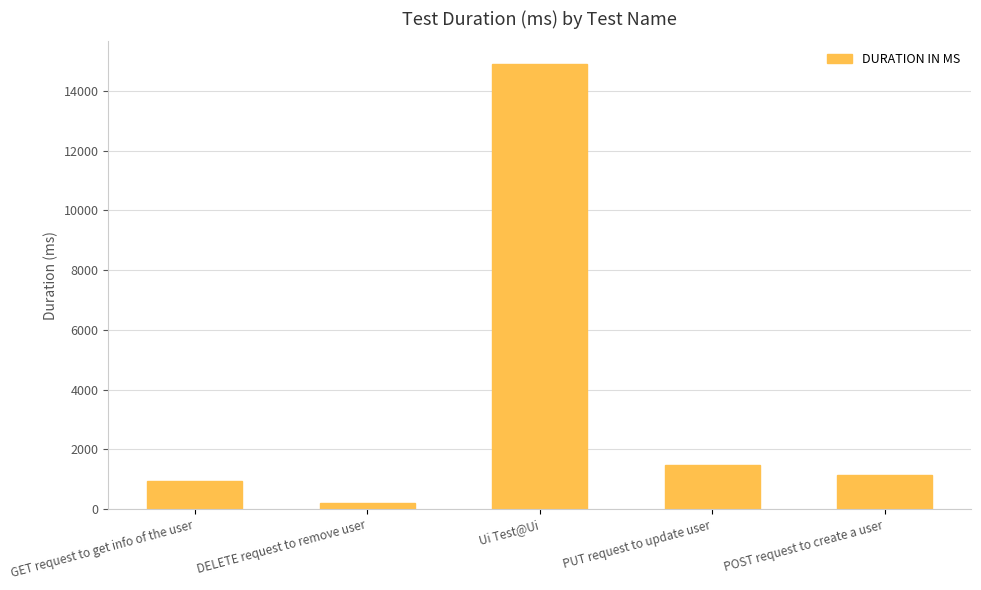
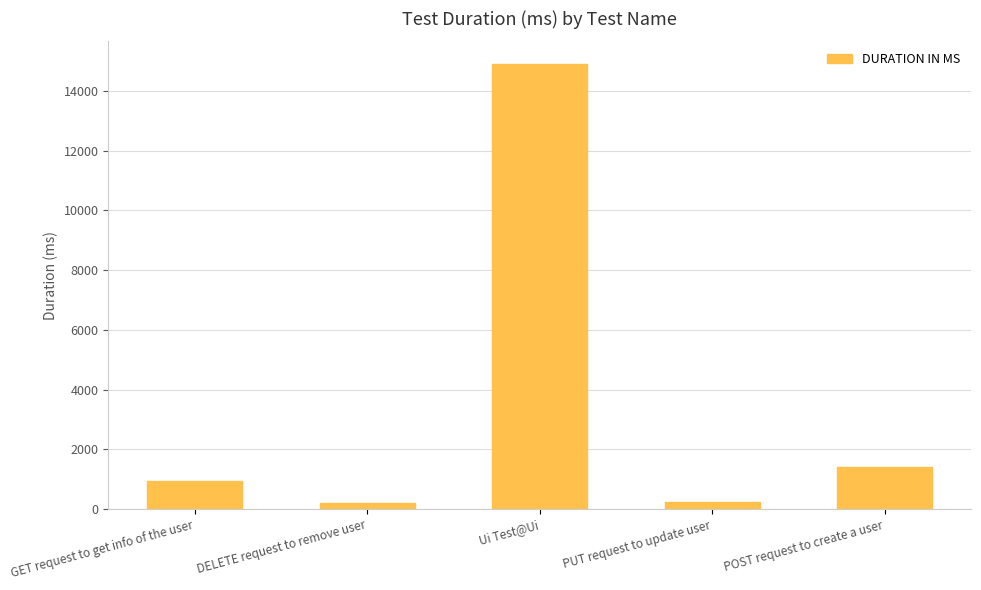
PUT request to update user: 1500 -> 200
POST request to create a user: 1100 -> 1400
